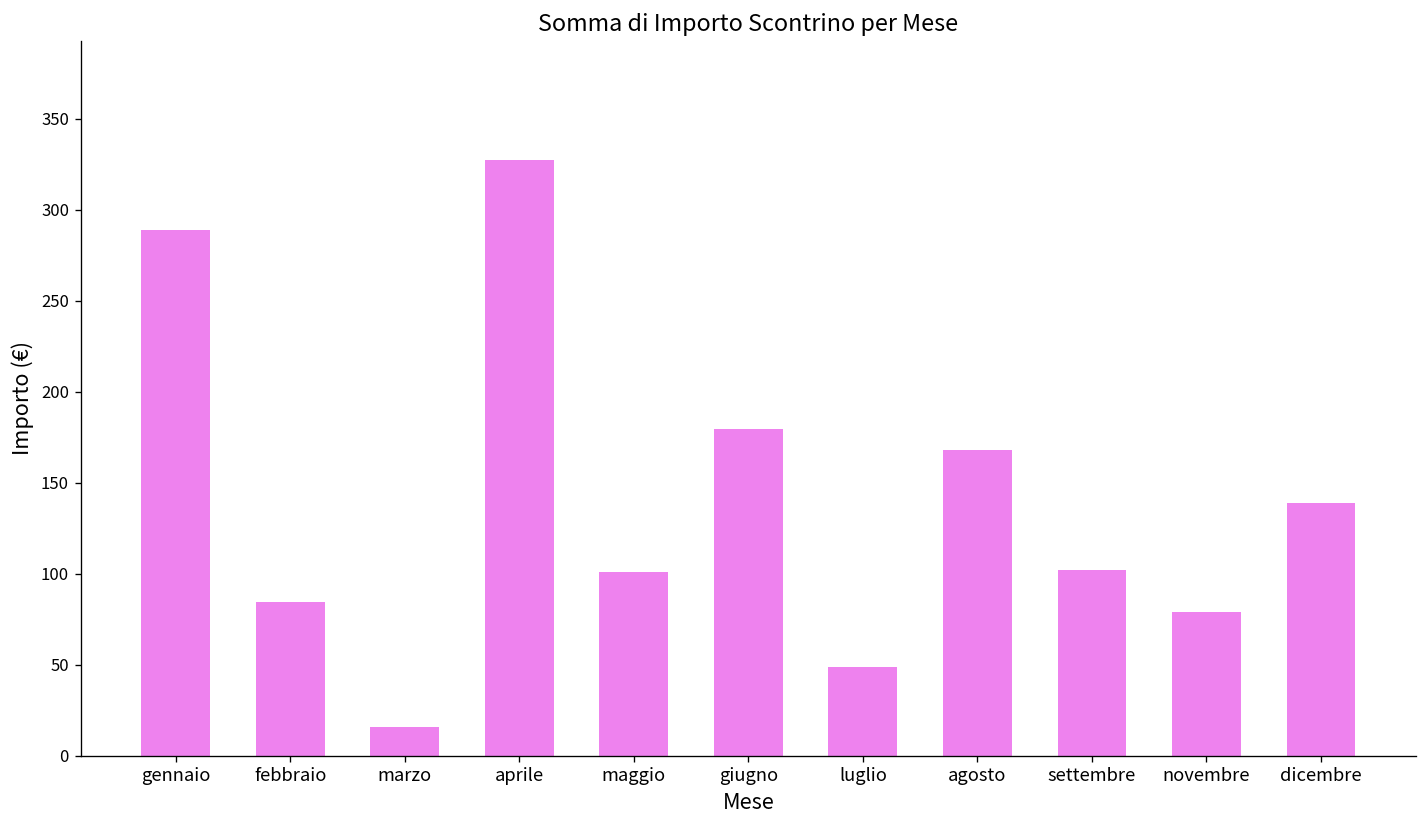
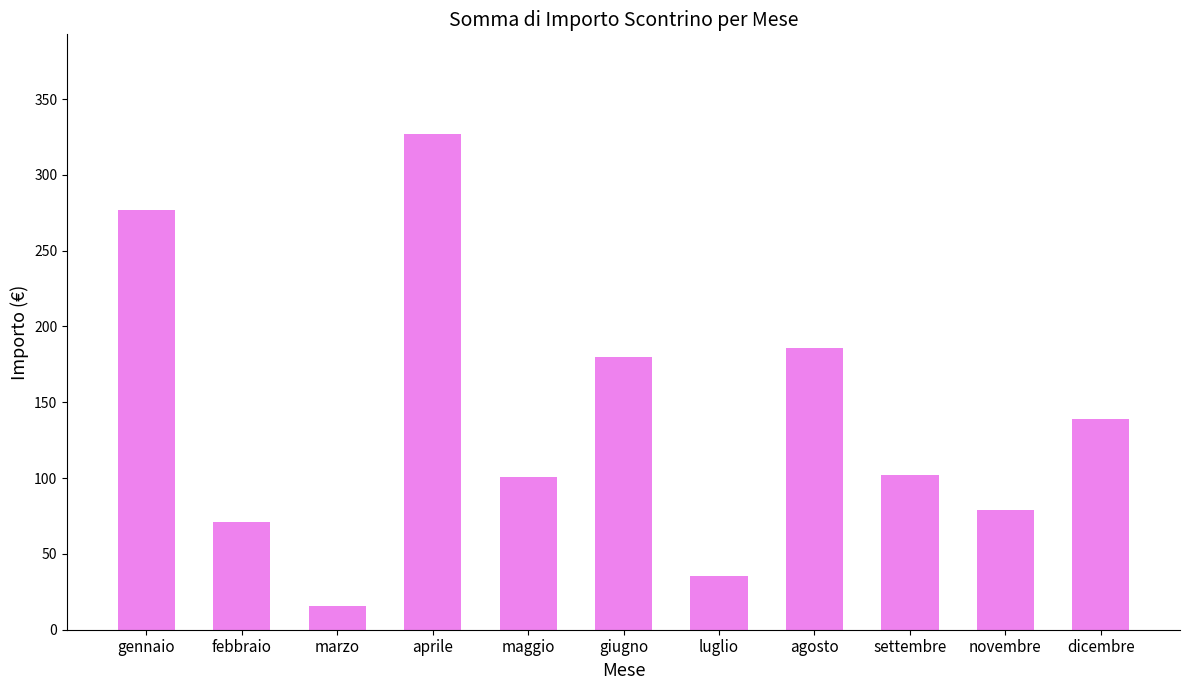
gennaio: 289 -> 277
febbraio: 85 -> 71
luglio: 49 -> 36
agosto: 168 -> 186
